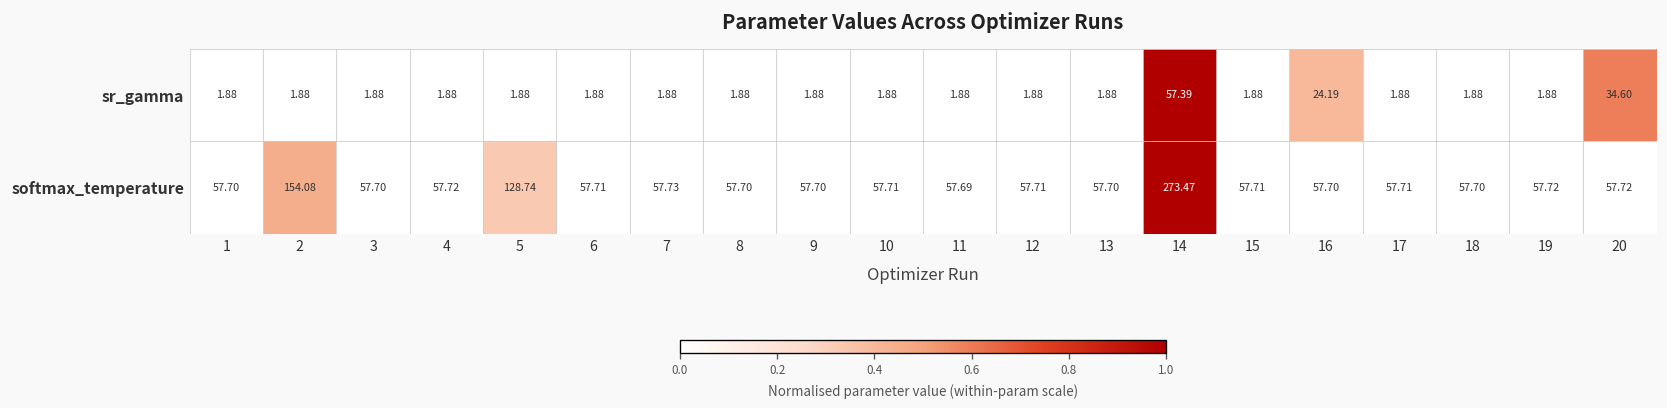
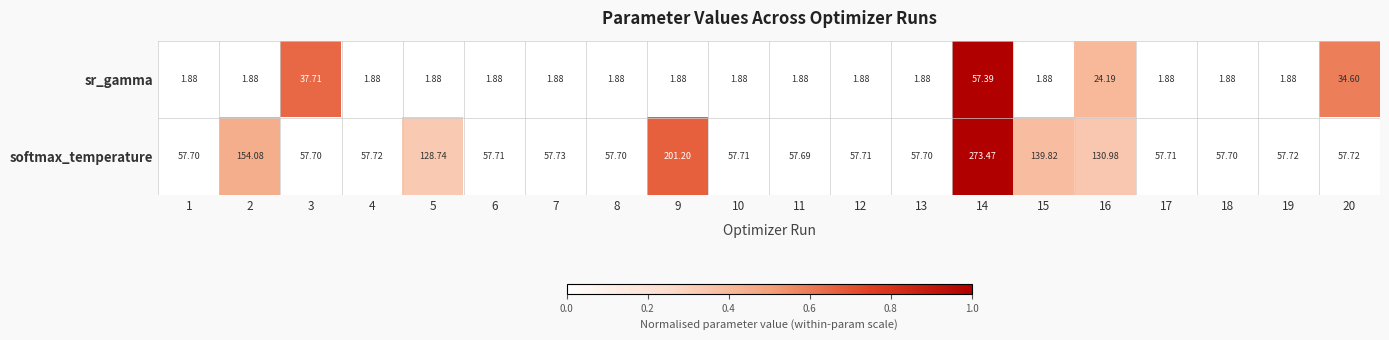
sr_gamma, 3: 1.88 -> 37.71
softmax_temperature, 9: 57.70 -> 201.20
softmax_temperature, 15: 57.71 -> 139.82
softmax_temperature, 16: 57.70 -> 130.98
